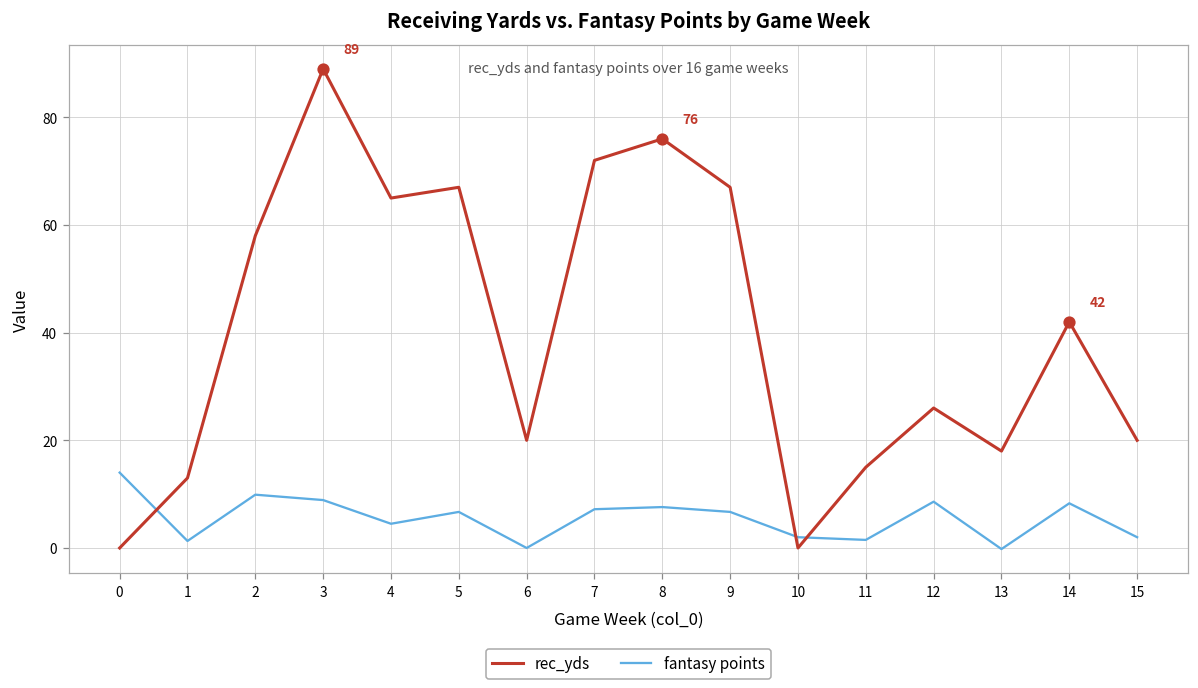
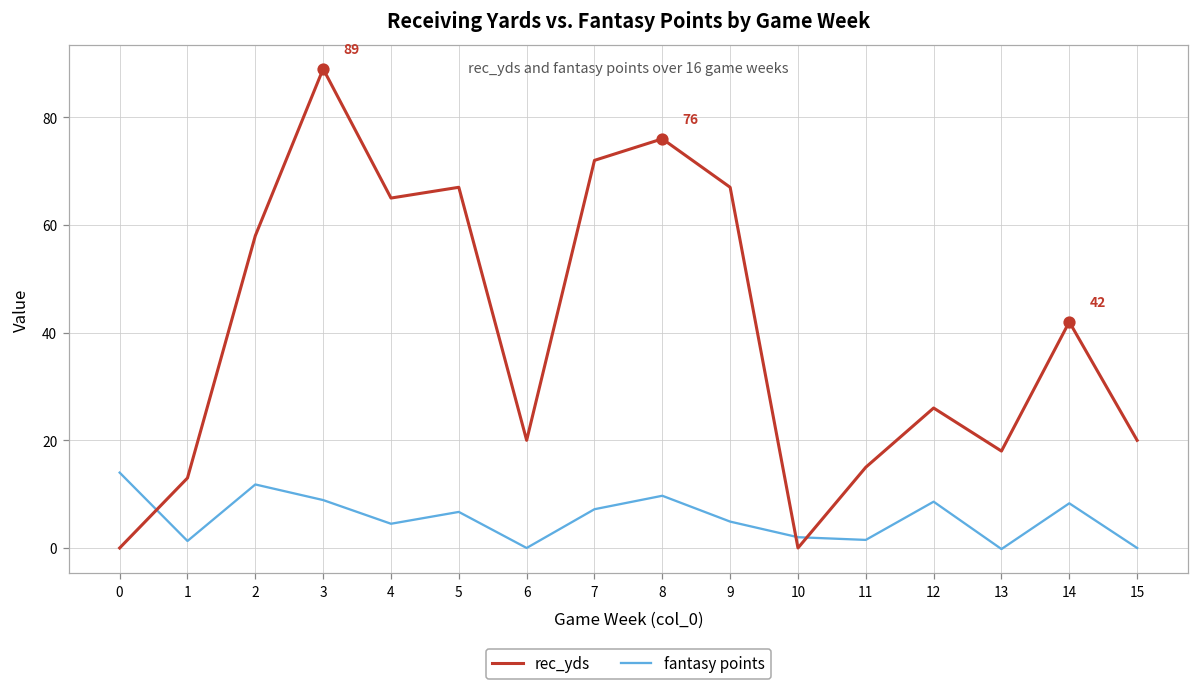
fantasy points, 2: 10 -> 12
fantasy points, 8: 8 -> 10
fantasy points, 9: 7 -> 5
fantasy points, 15: 2 -> 0
